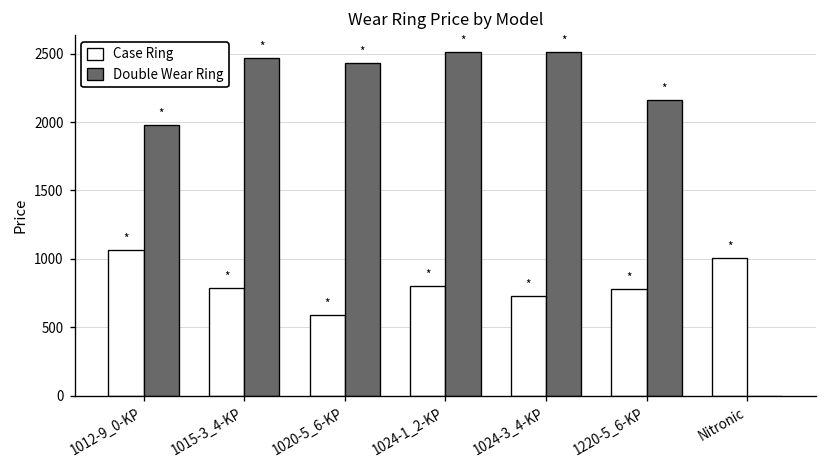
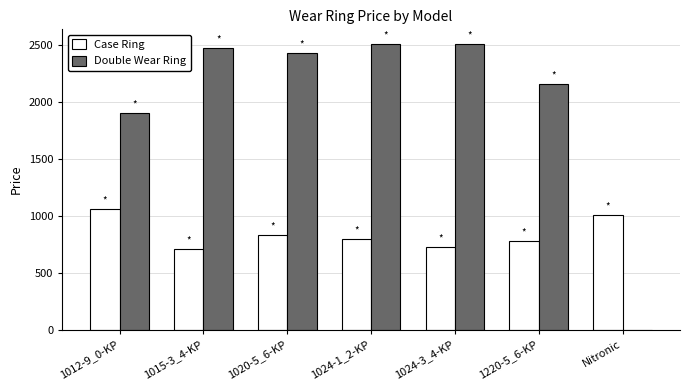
Double Wear Ring, 1012-9_0-KP: 1980 -> 1900
Case Ring, 1015-3_4-KP: 790 -> 710
Case Ring, 1020-5_6-KP: 590 -> 830
